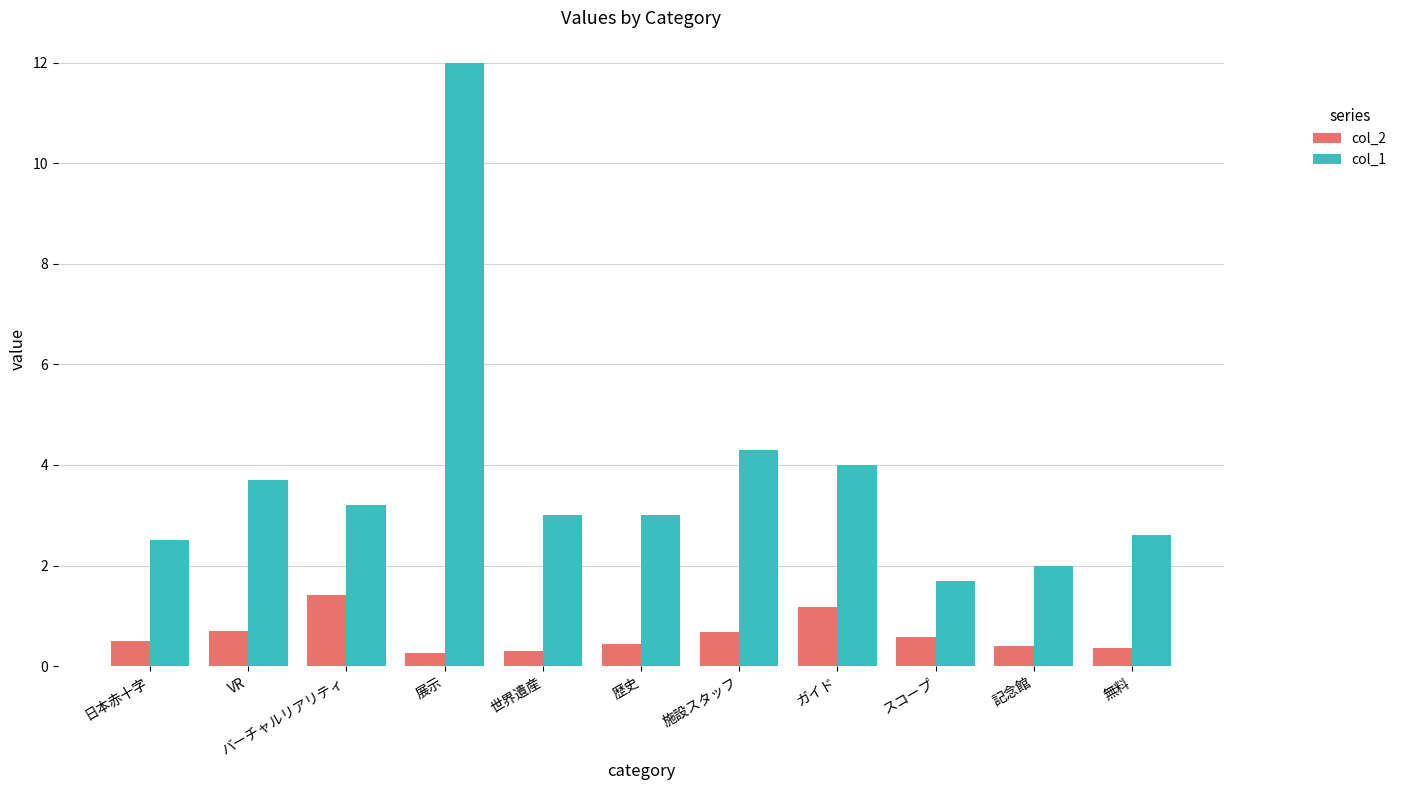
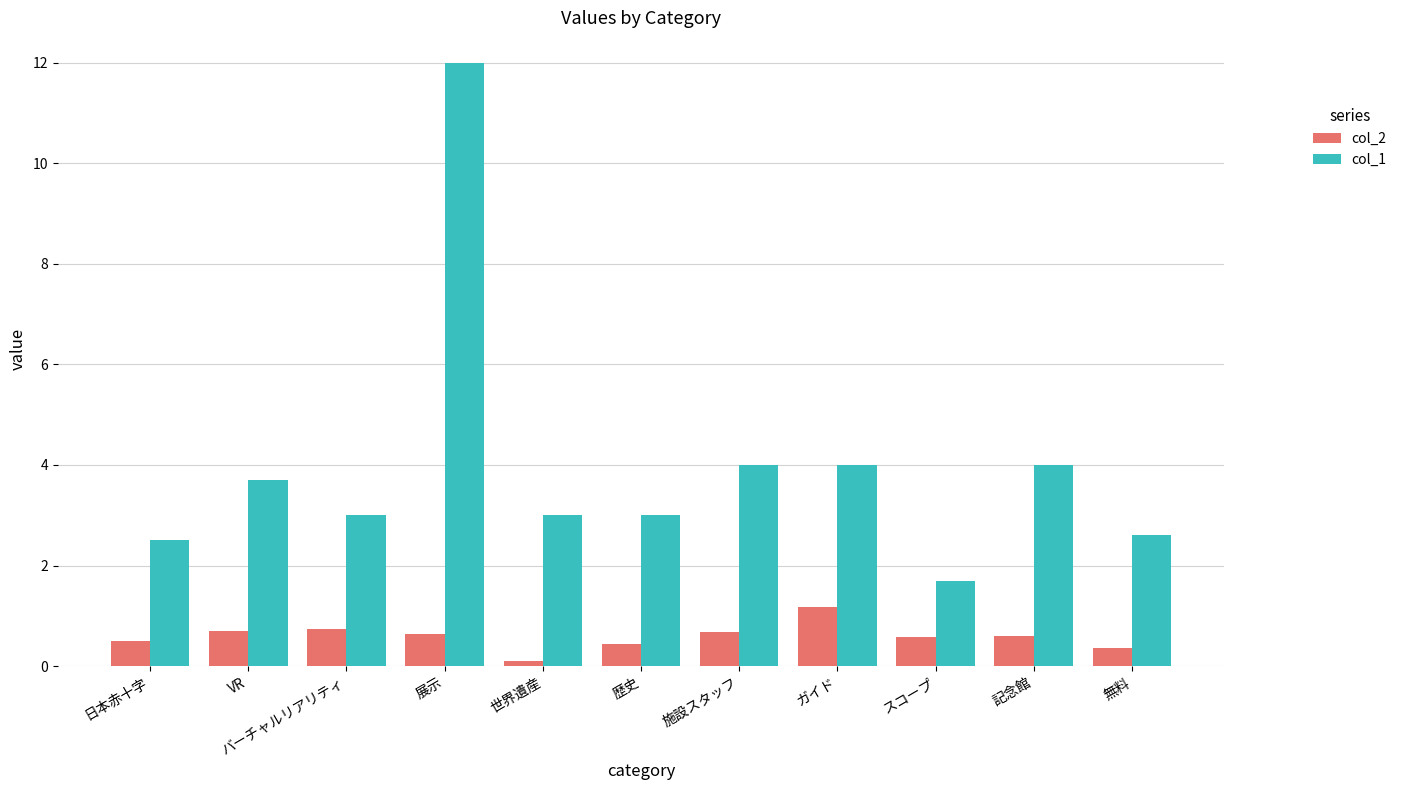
col_2, バーチャルリアリティ: 1.4 -> 0.7
col_1, バーチャルリアリティ: 3.2 -> 3.0
col_2, 展示: 0.3 -> 0.6
col_2, 世界遺産: 0.3 -> 0.1
col_1, 施設スタッフ: 4.3 -> 4.0
col_2, 記念館: 0.4 -> 0.6
col_1, 記念館: 2 -> 4
